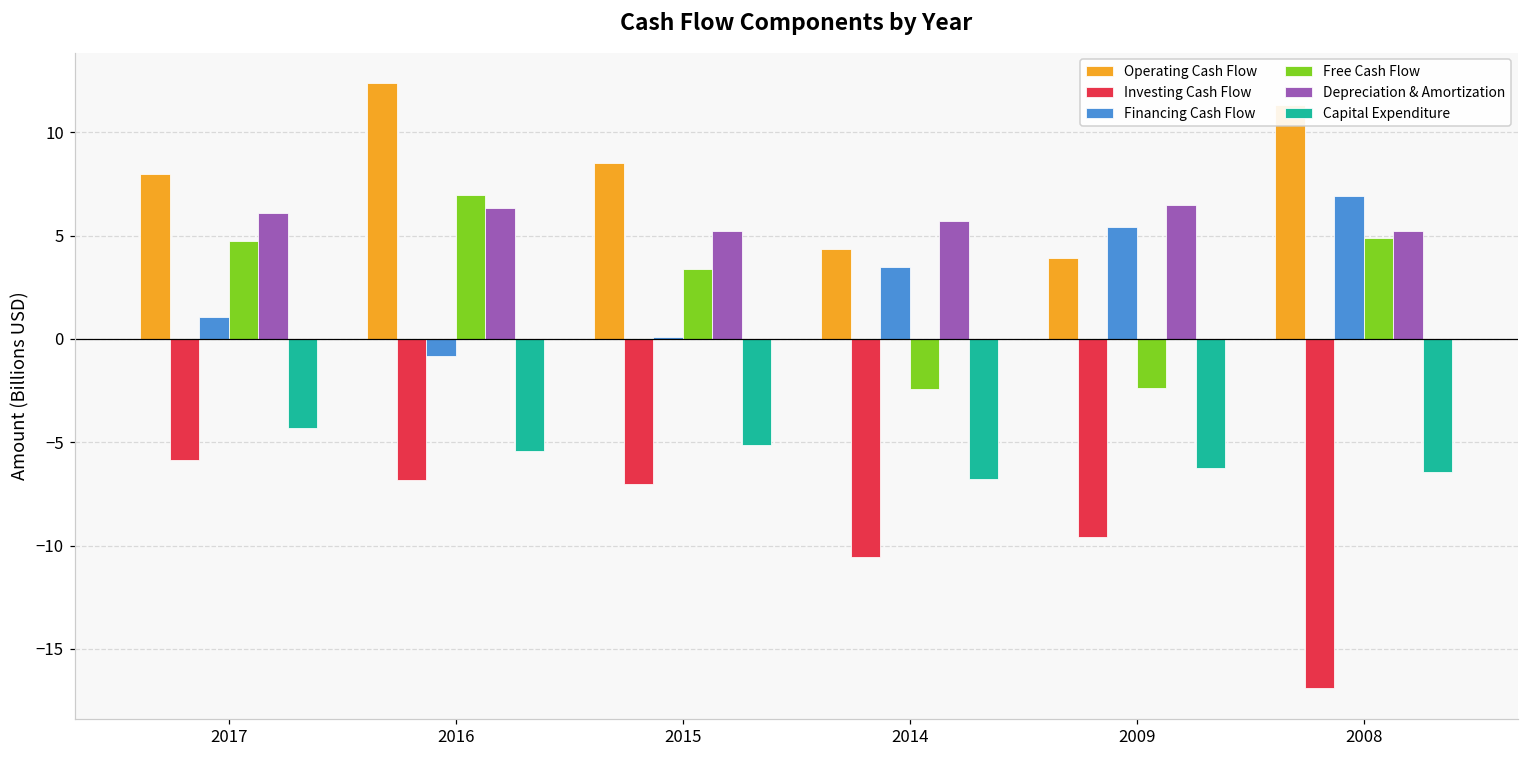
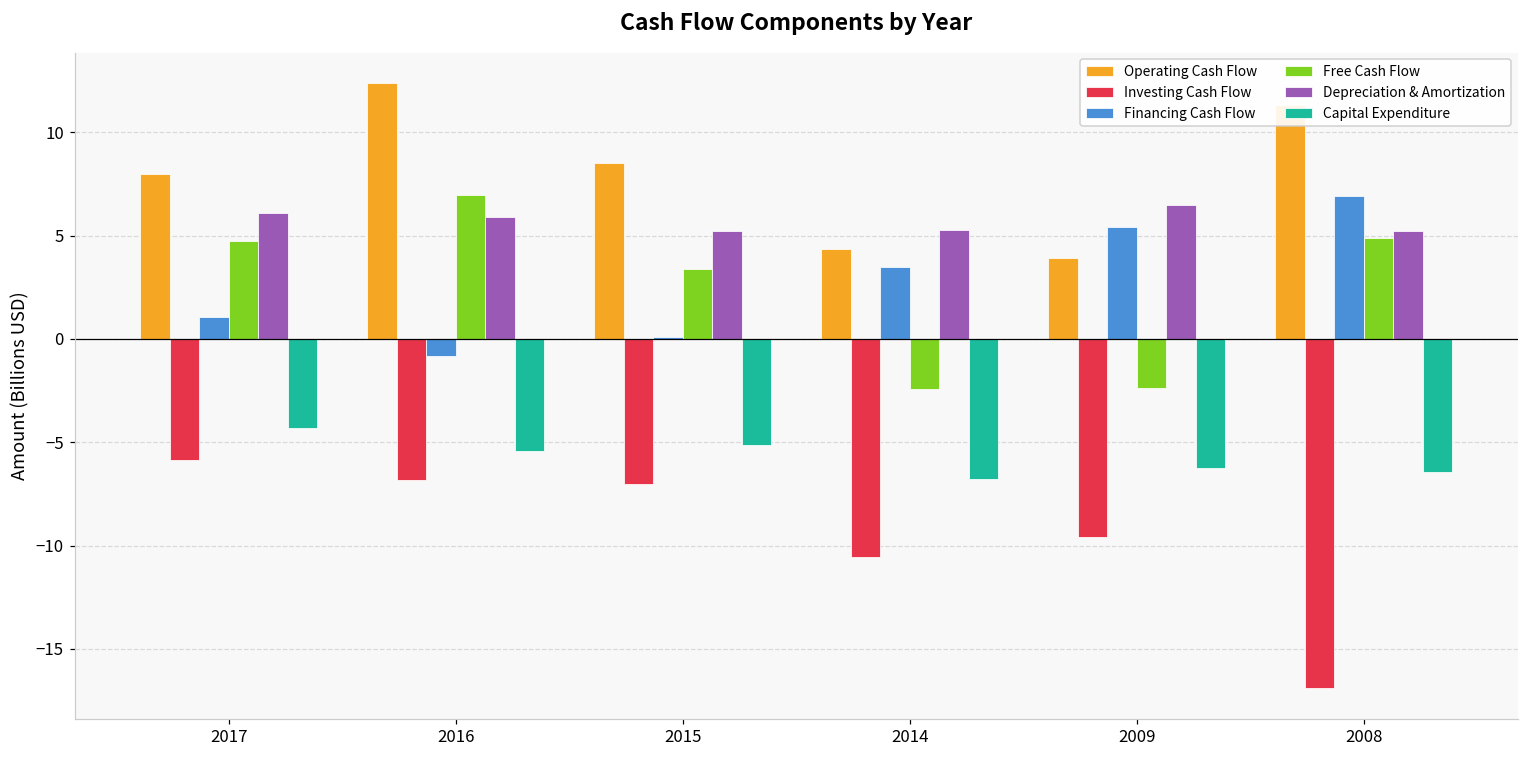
Depreciation & Amortization, 2016: 6.3 -> 5.9
Depreciation & Amortization, 2014: 5.7 -> 5.3
